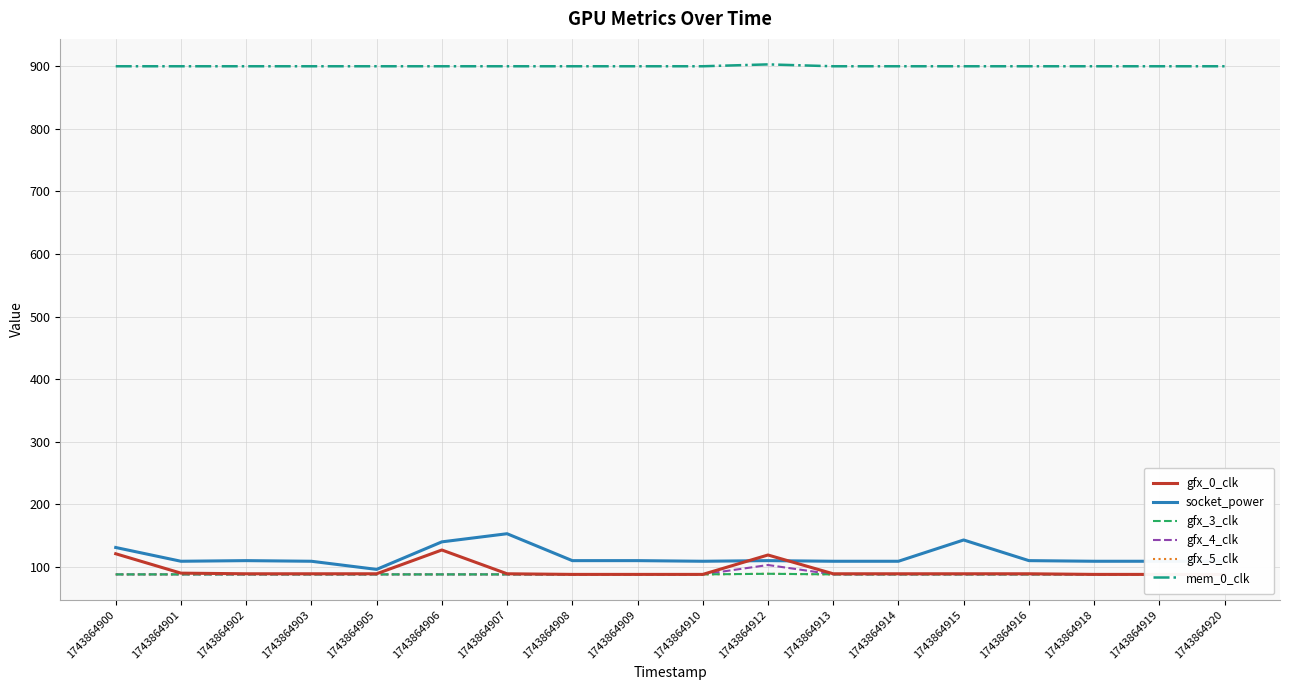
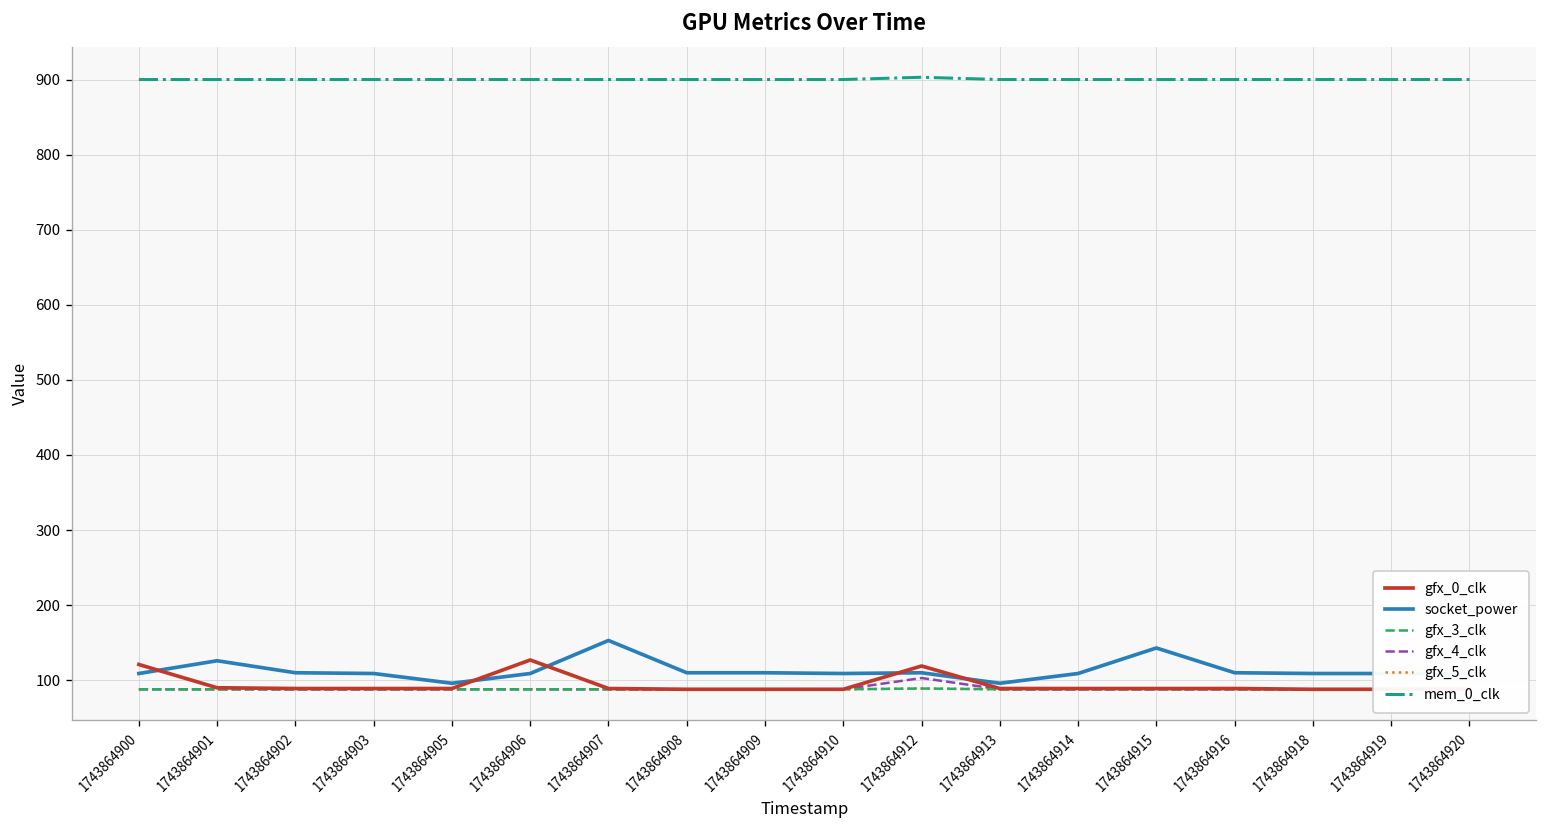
socket_power, 1743864900: 130 -> 110
socket_power, 1743864901: 110 -> 130
socket_power, 1743864906: 140 -> 110
socket_power, 1743864913: 110 -> 100
